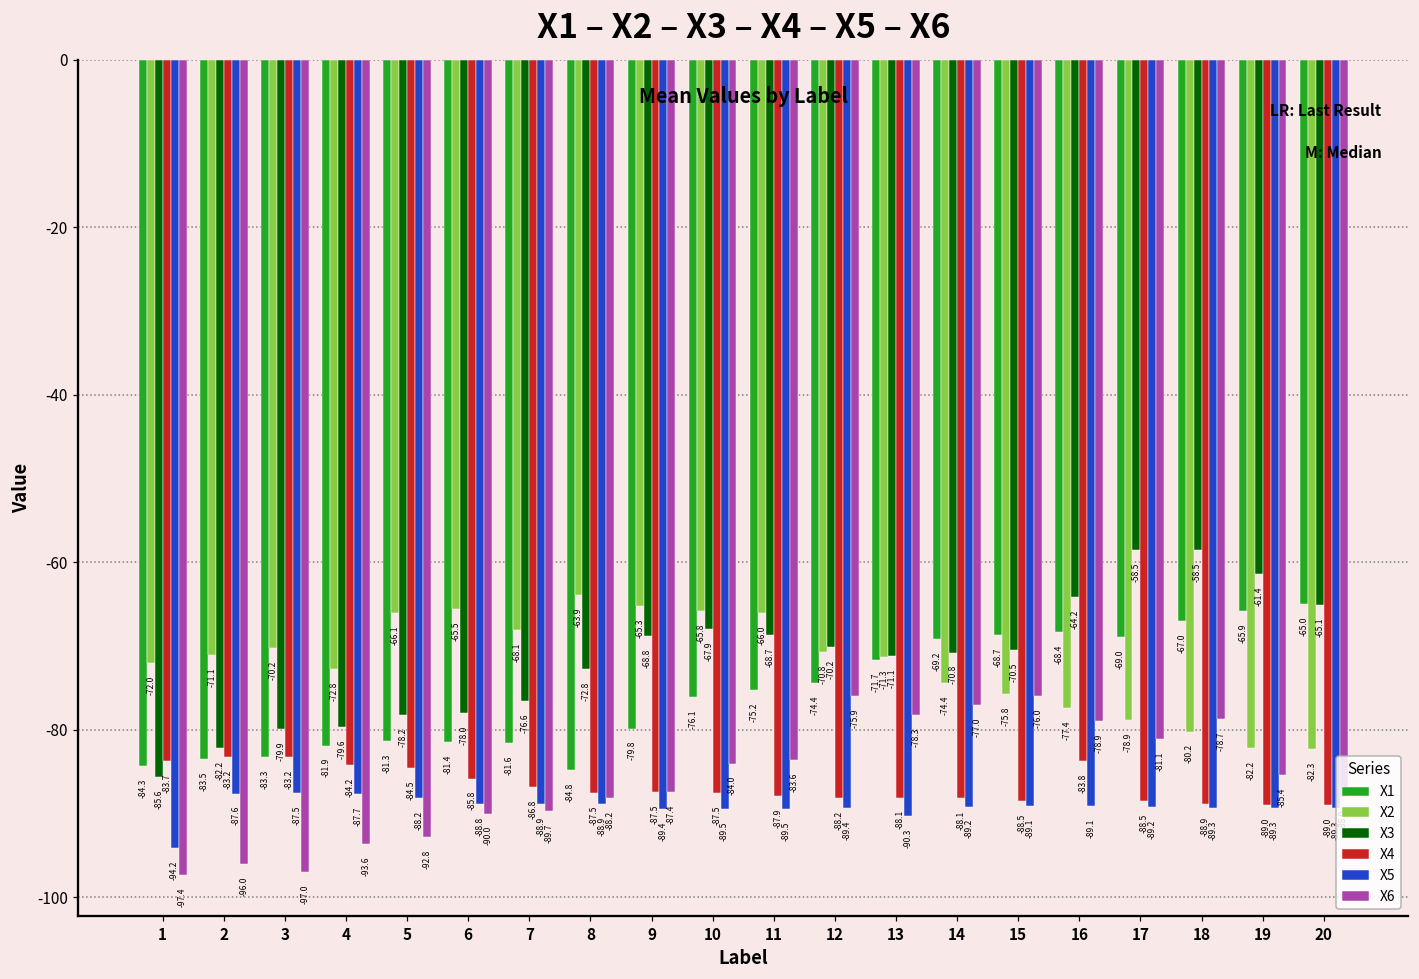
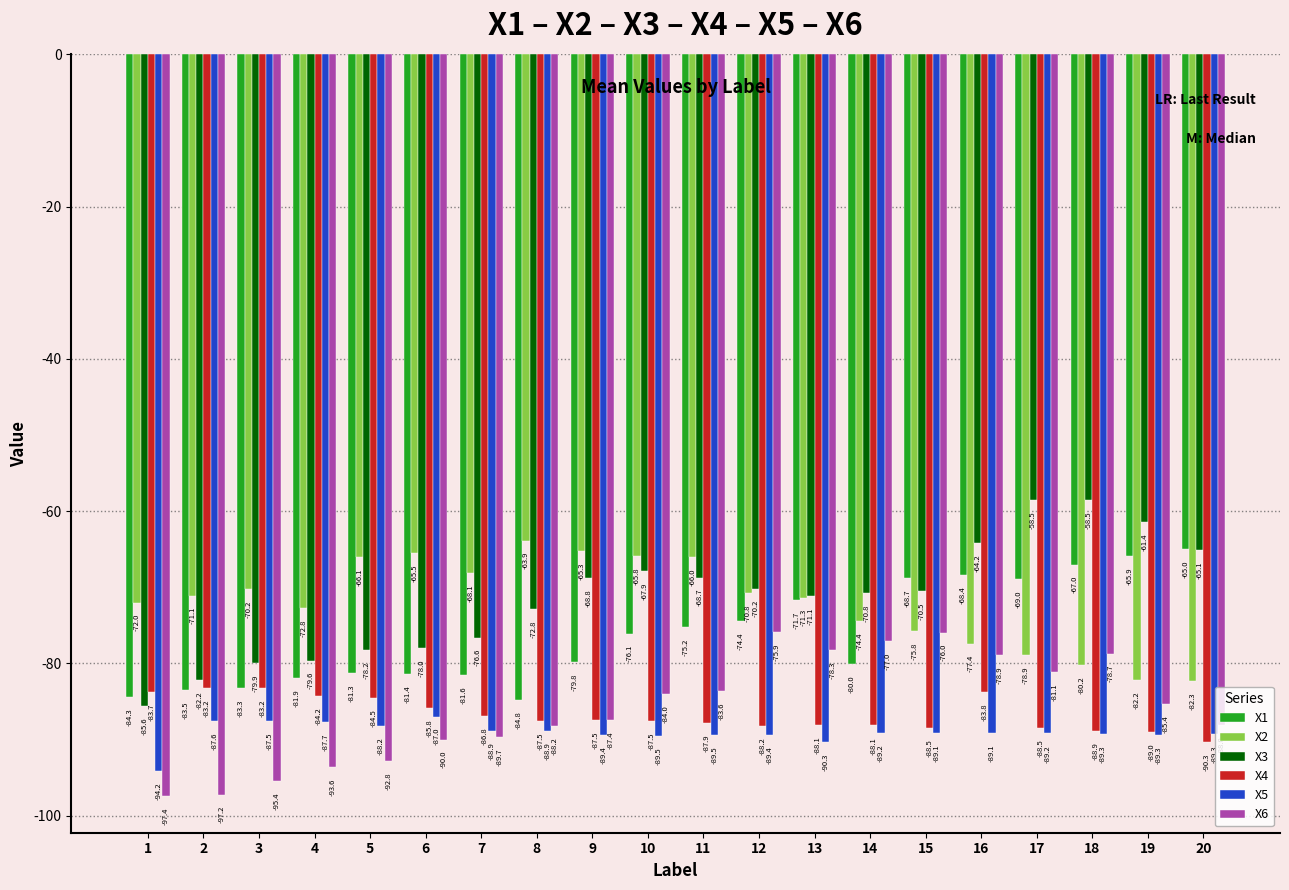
X6, 2: -96.0 -> -97.2
X6, 3: -97.0 -> -95.4
X5, 6: -88.8 -> -87.0
X1, 14: -69.2 -> -80.0
X4, 20: -89.0 -> -90.3
